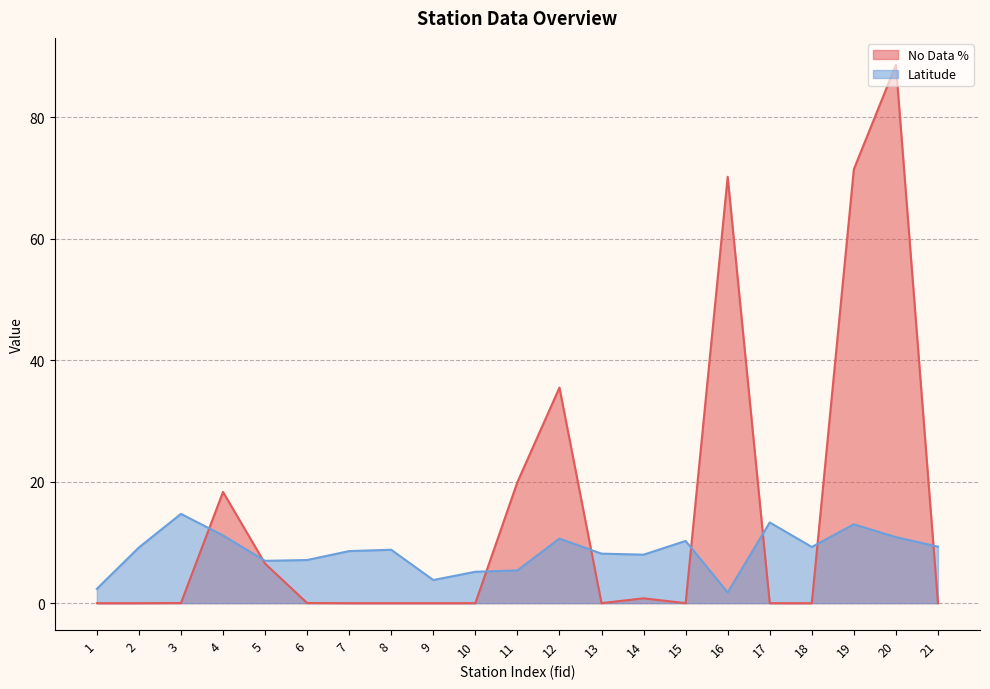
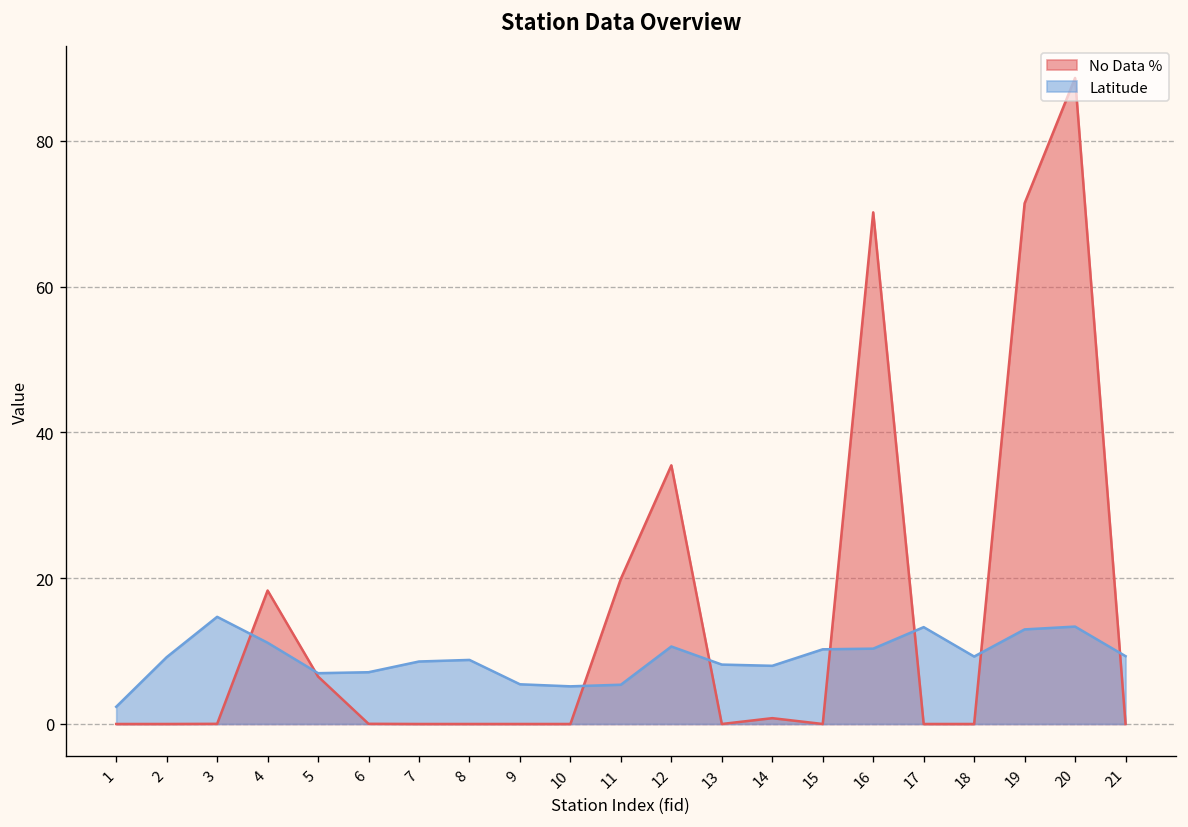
Latitude, 9: 4 -> 5
Latitude, 16: 2 -> 10
Latitude, 20: 11 -> 13
